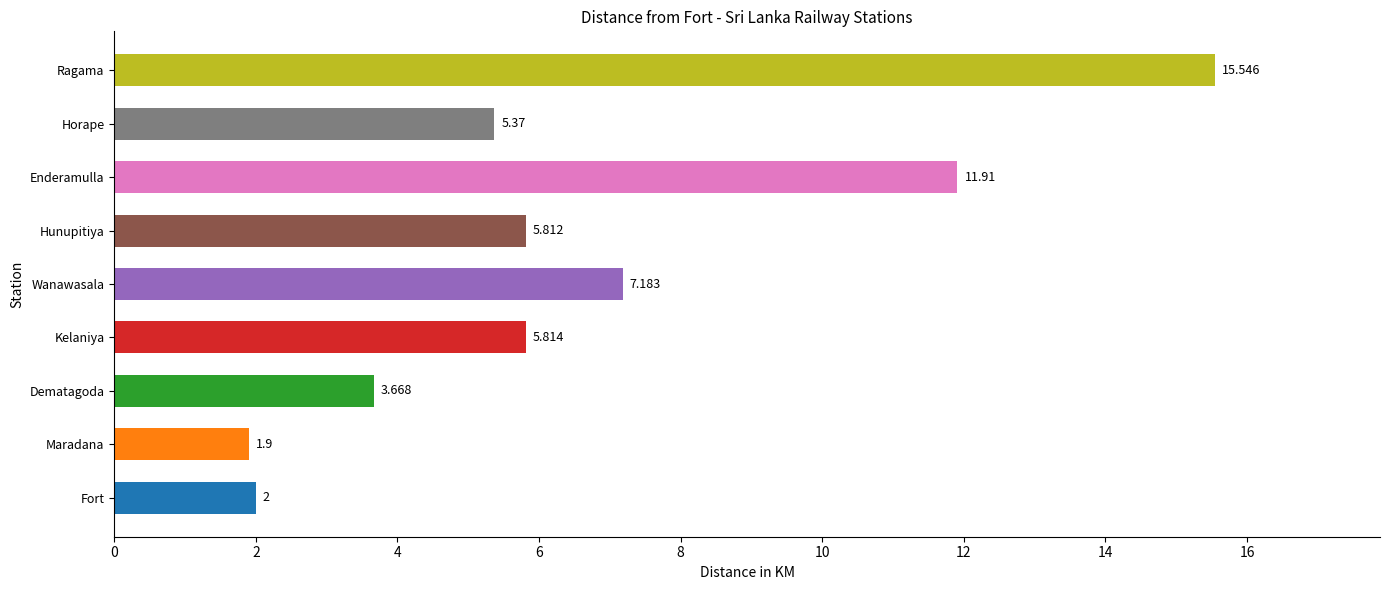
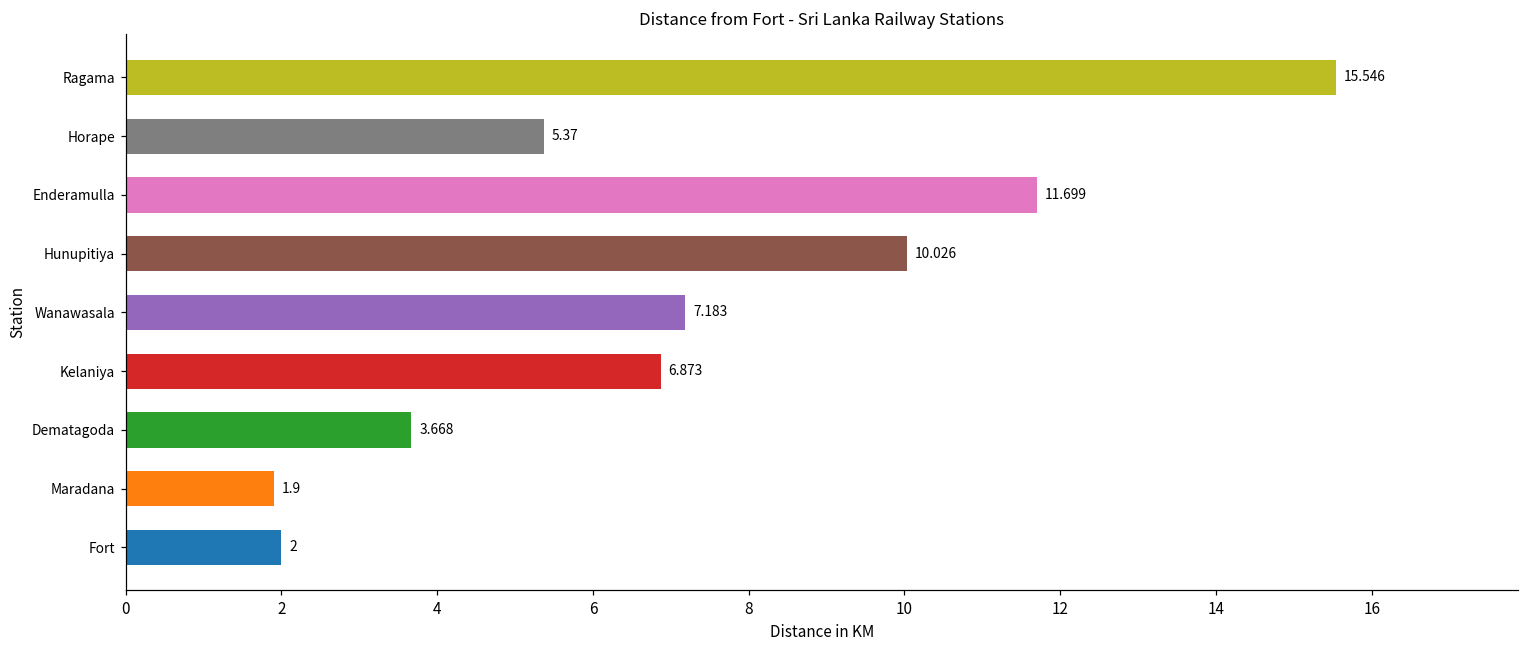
Enderamulla: 11.91 -> 11.699
Hunupitiya: 5.812 -> 10.026
Kelaniya: 5.814 -> 6.873
